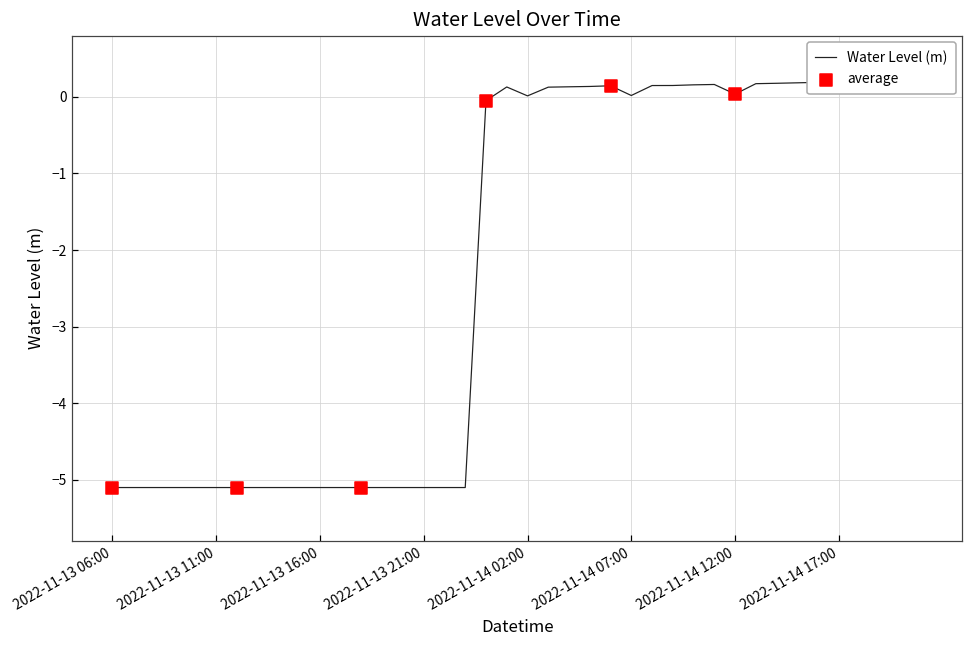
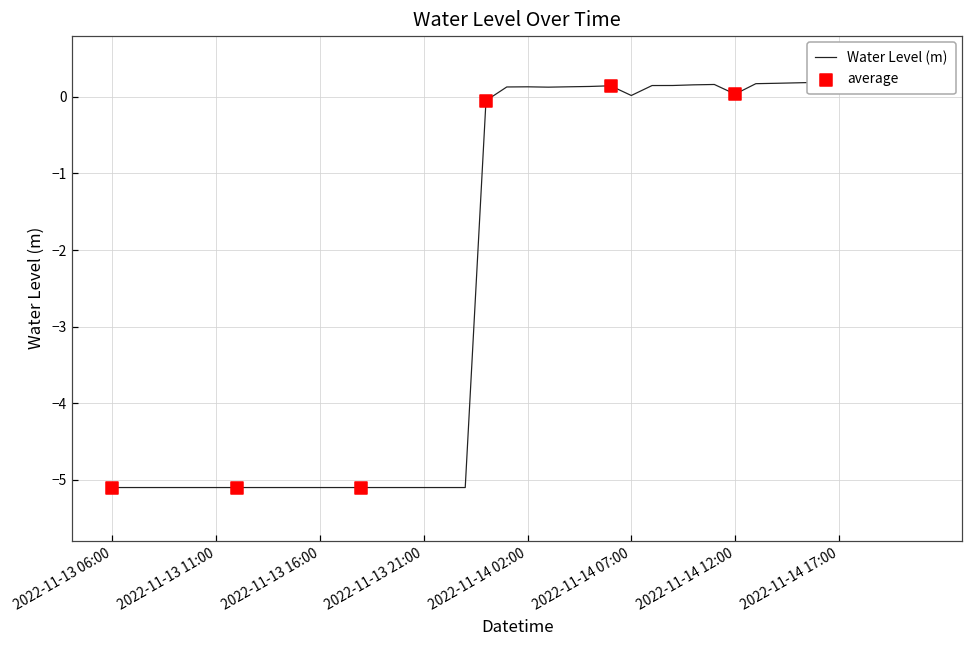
Water Level (m), 2022-11-14 02:00: 0.0 -> 0.1
